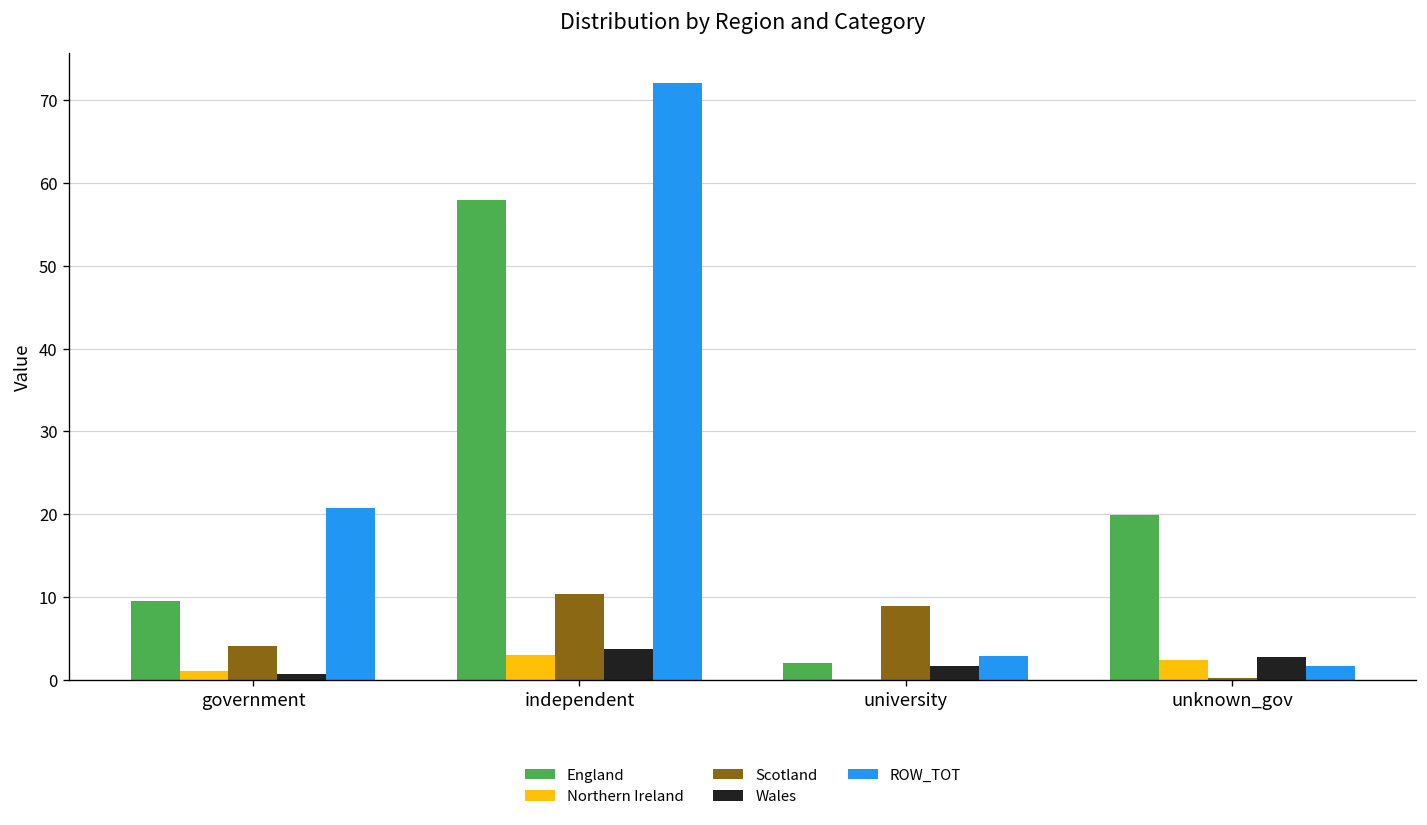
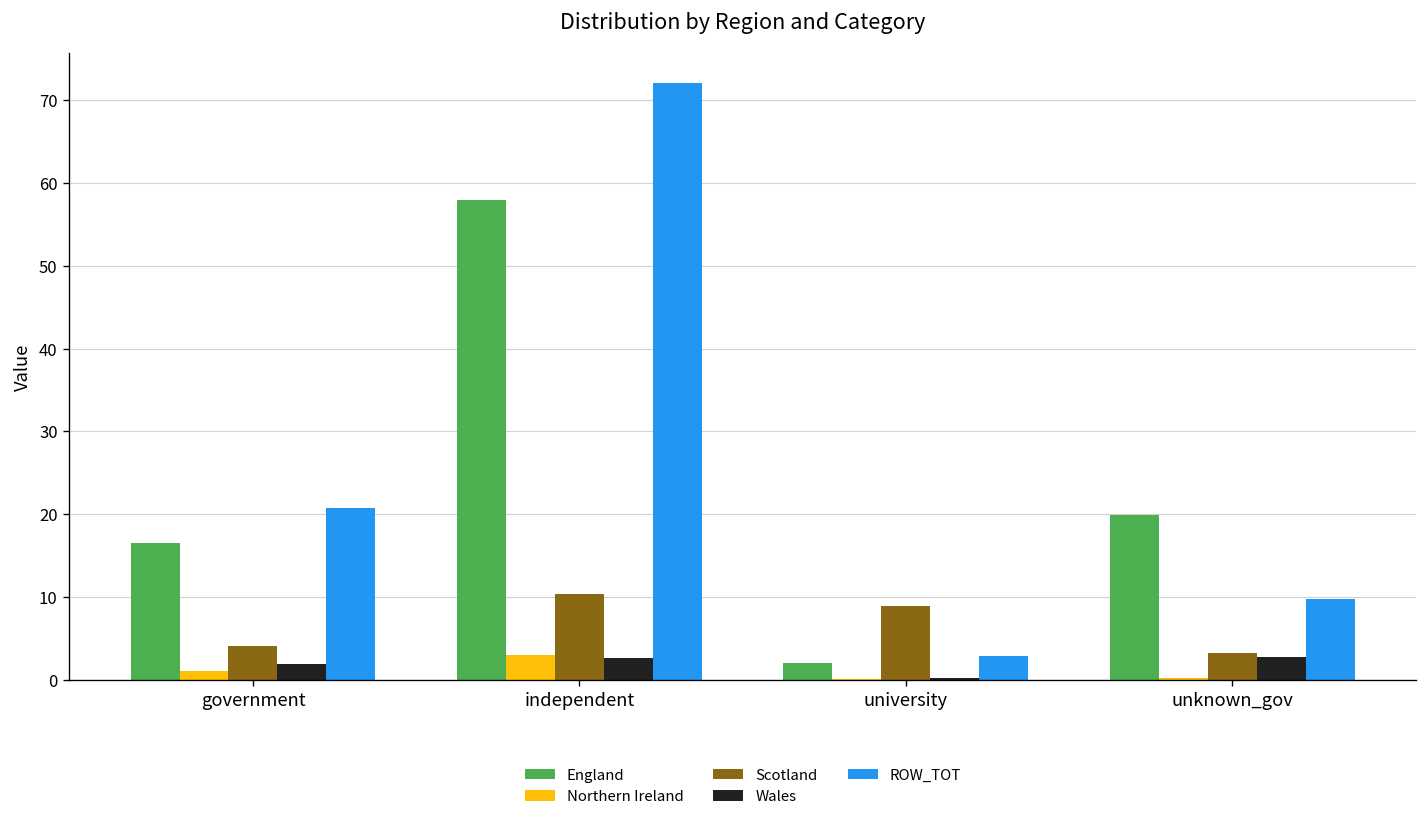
England, government: 9 -> 17
Wales, government: 1 -> 2
Wales, independent: 4 -> 3
Wales, university: 2 -> 0
Northern Ireland, unknown_gov: 2 -> 0
Scotland, unknown_gov: 0 -> 3
ROW_TOT, unknown_gov: 2 -> 10
